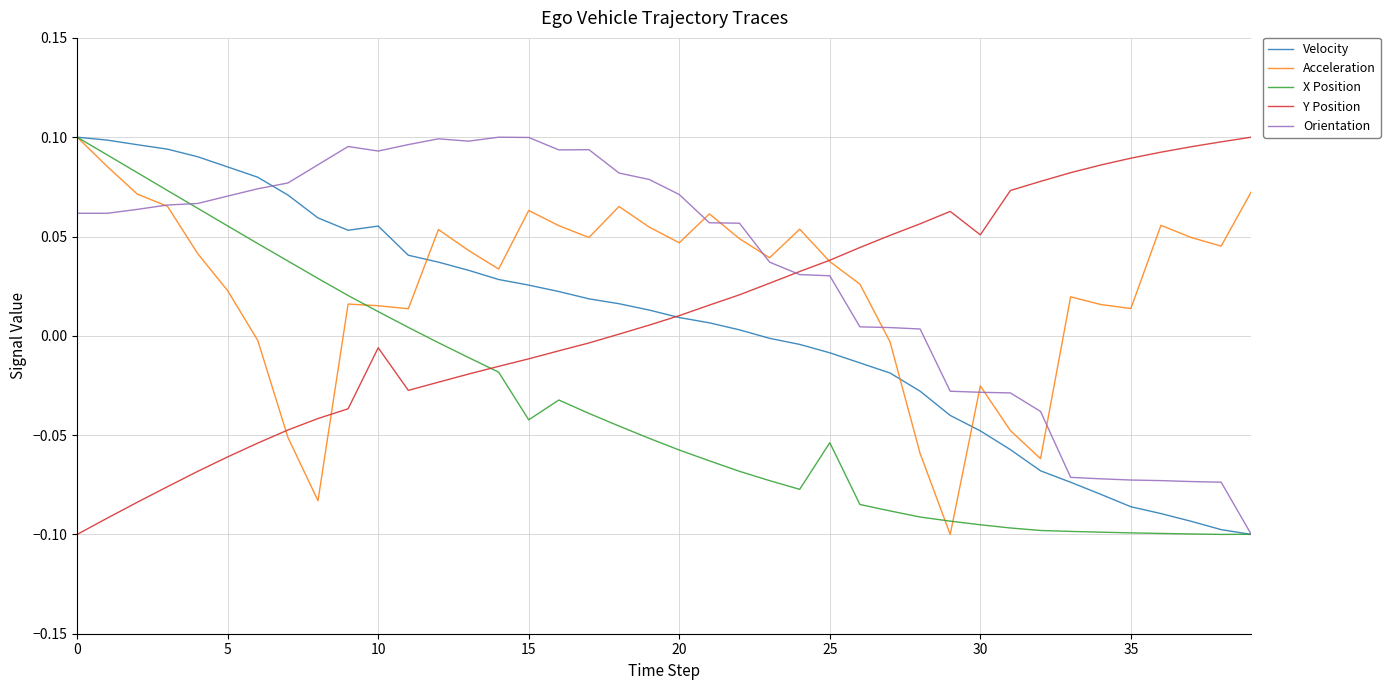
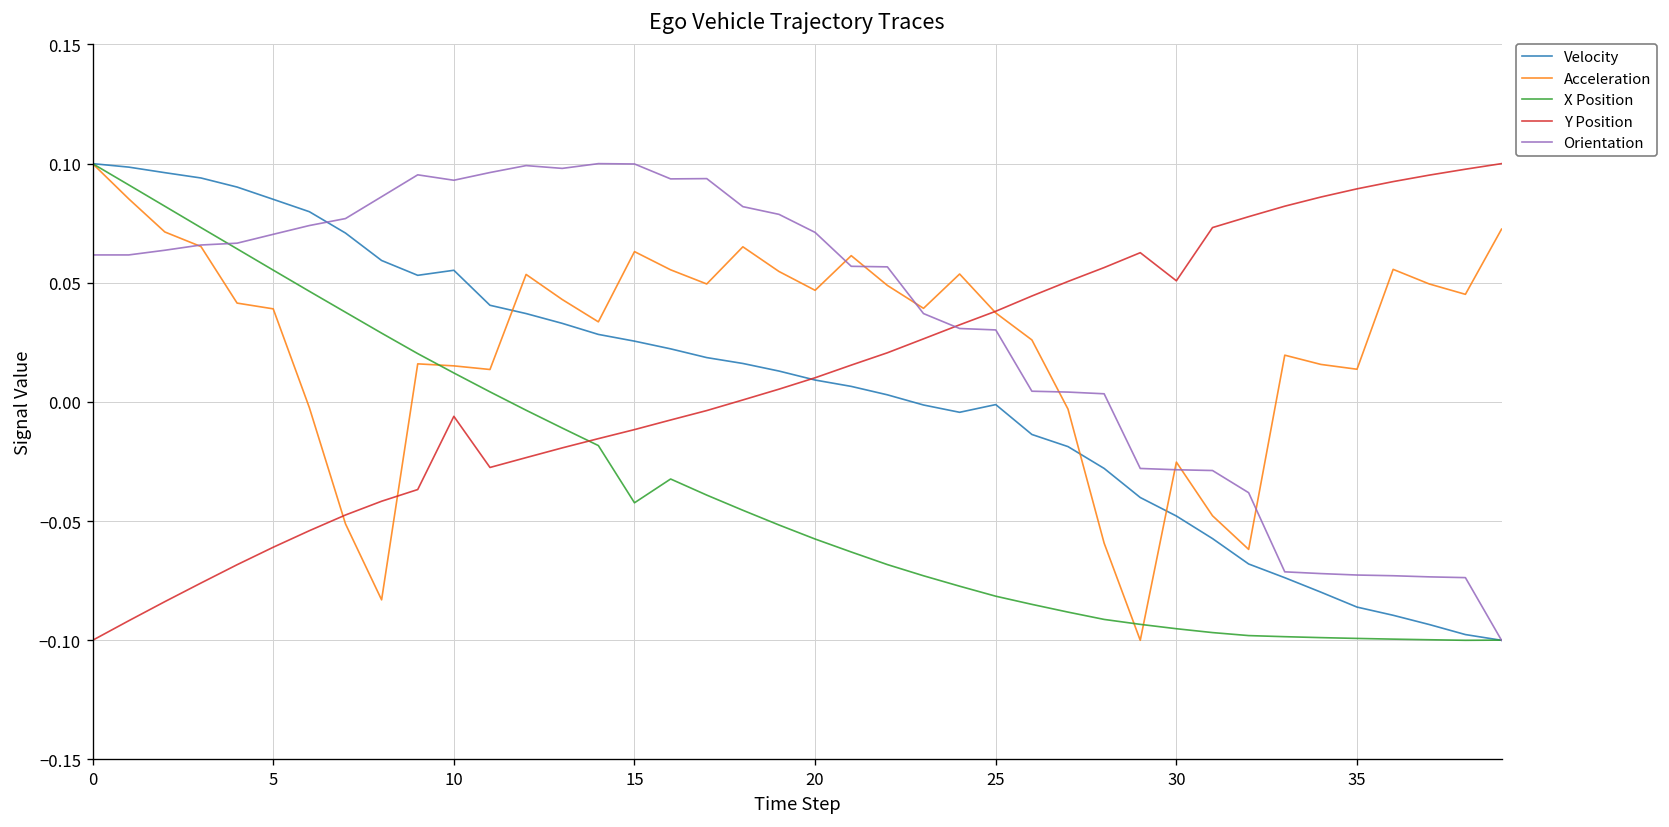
Acceleration, 5: 0.023 -> 0.039
Velocity, 25: -0.009 -> -0.001
X Position, 25: -0.054 -> -0.082
